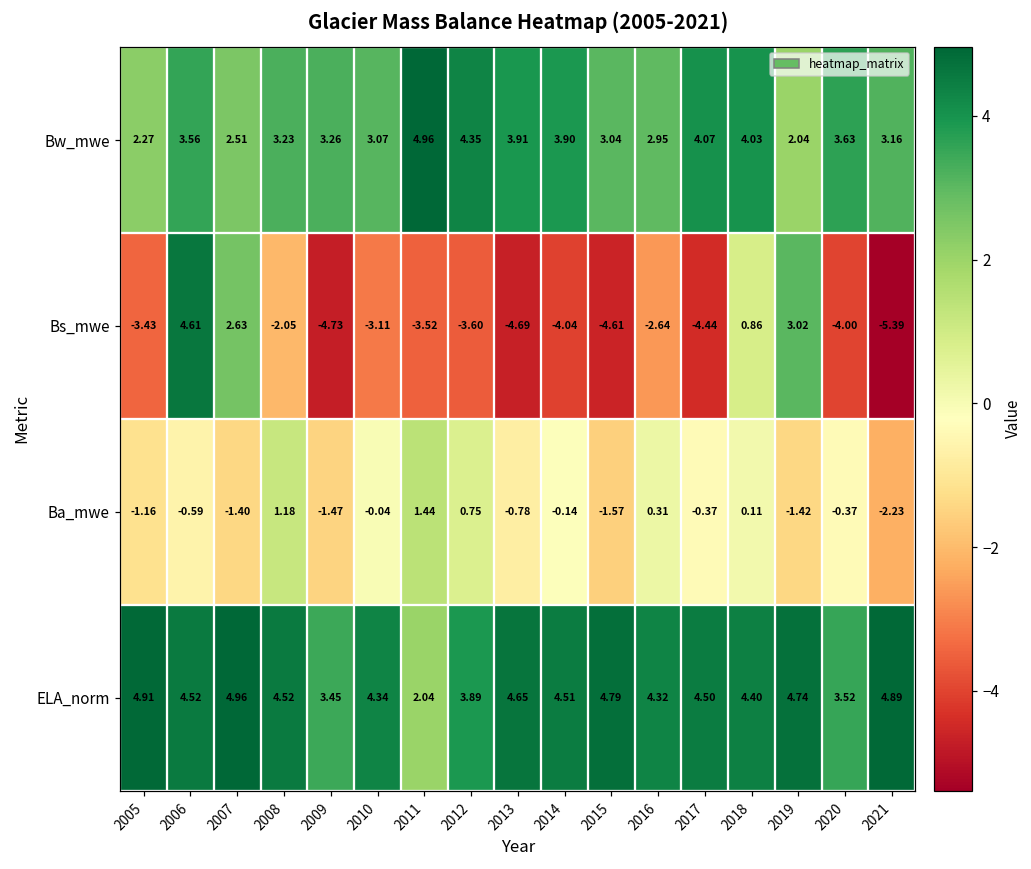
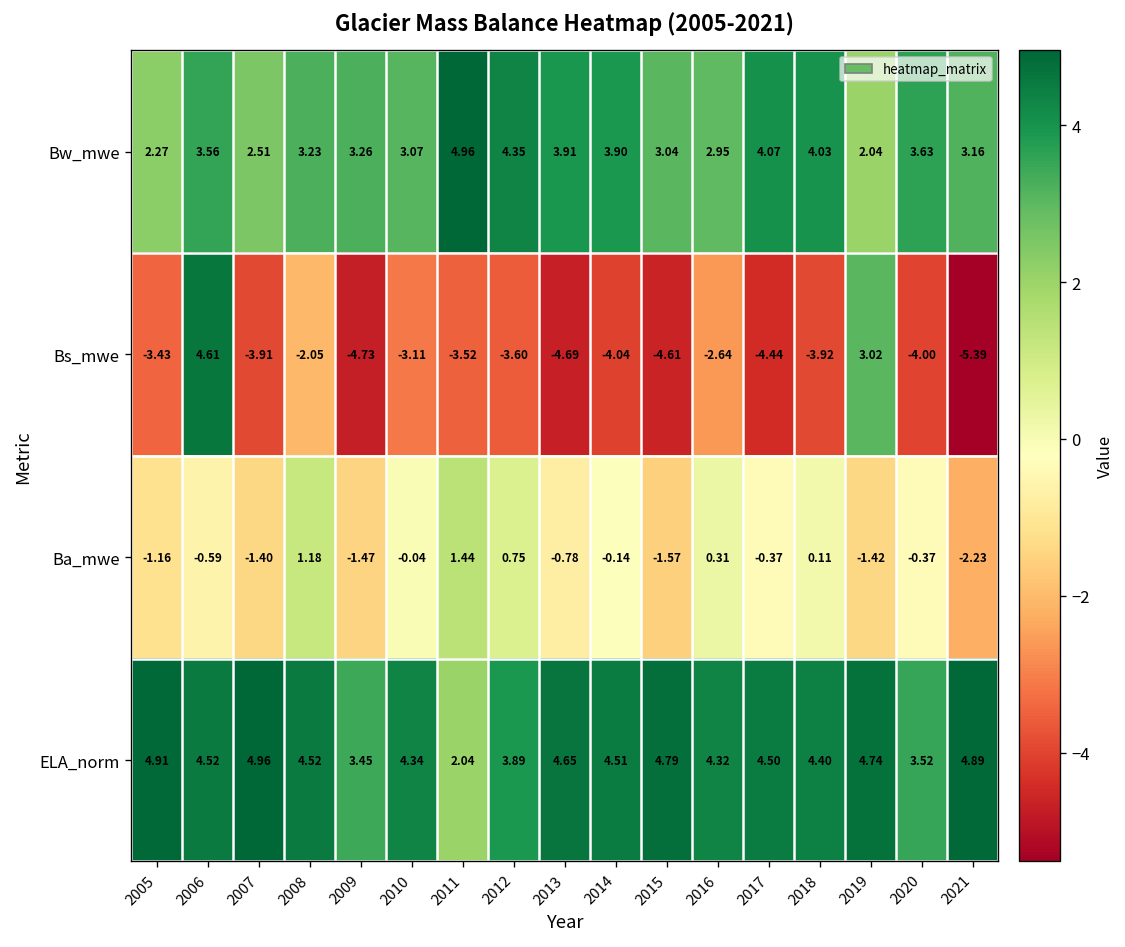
Bs_mwe, 2007: 2.63 -> -3.91
Bs_mwe, 2018: 0.86 -> -3.92
